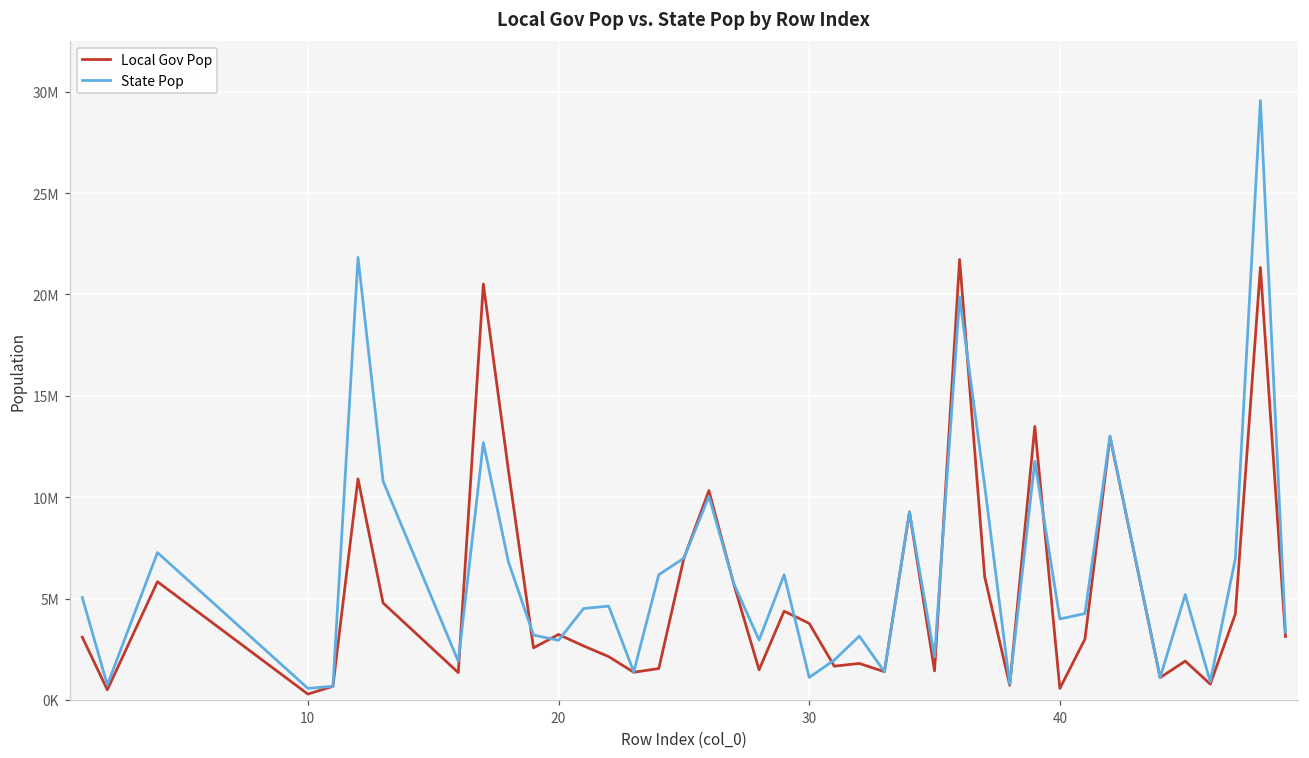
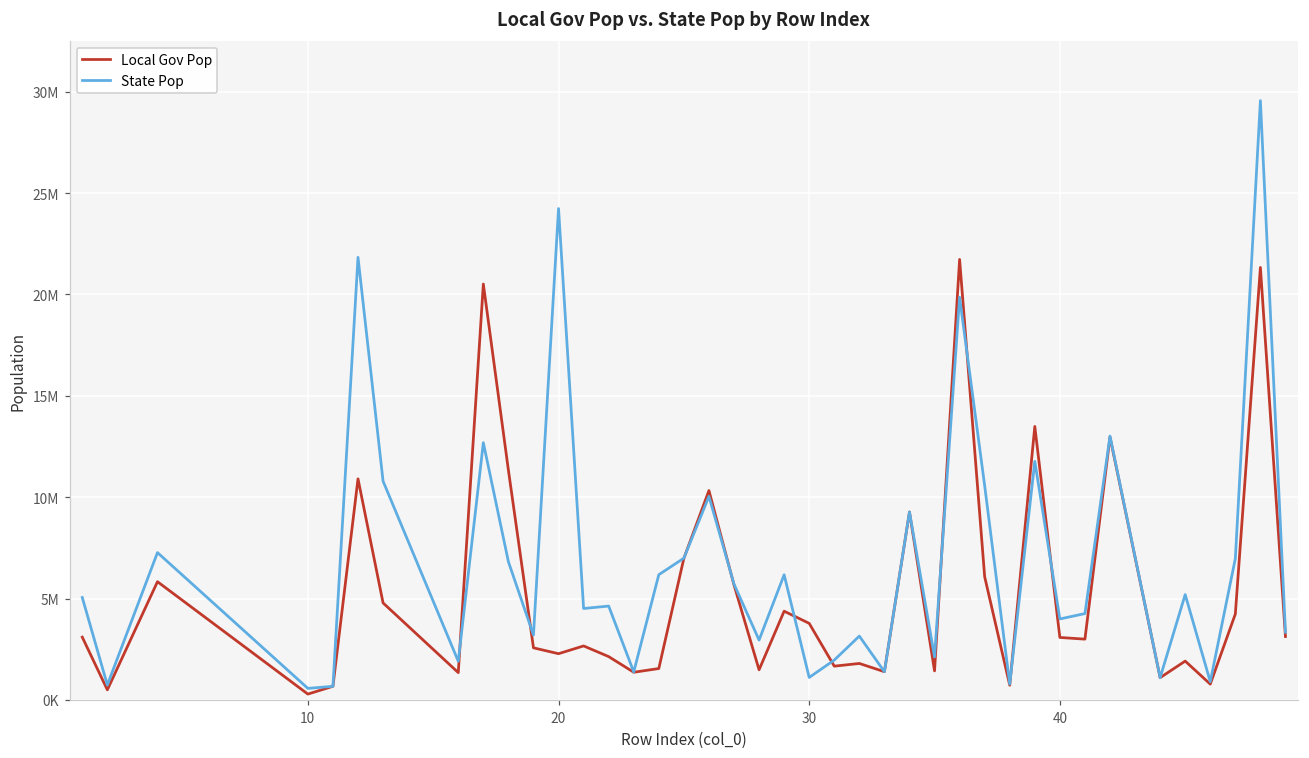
Local Gov Pop, 20: 3200000 -> 2300000
State Pop, 20: 2900000 -> 24200000
Local Gov Pop, 40: 600000 -> 3100000
